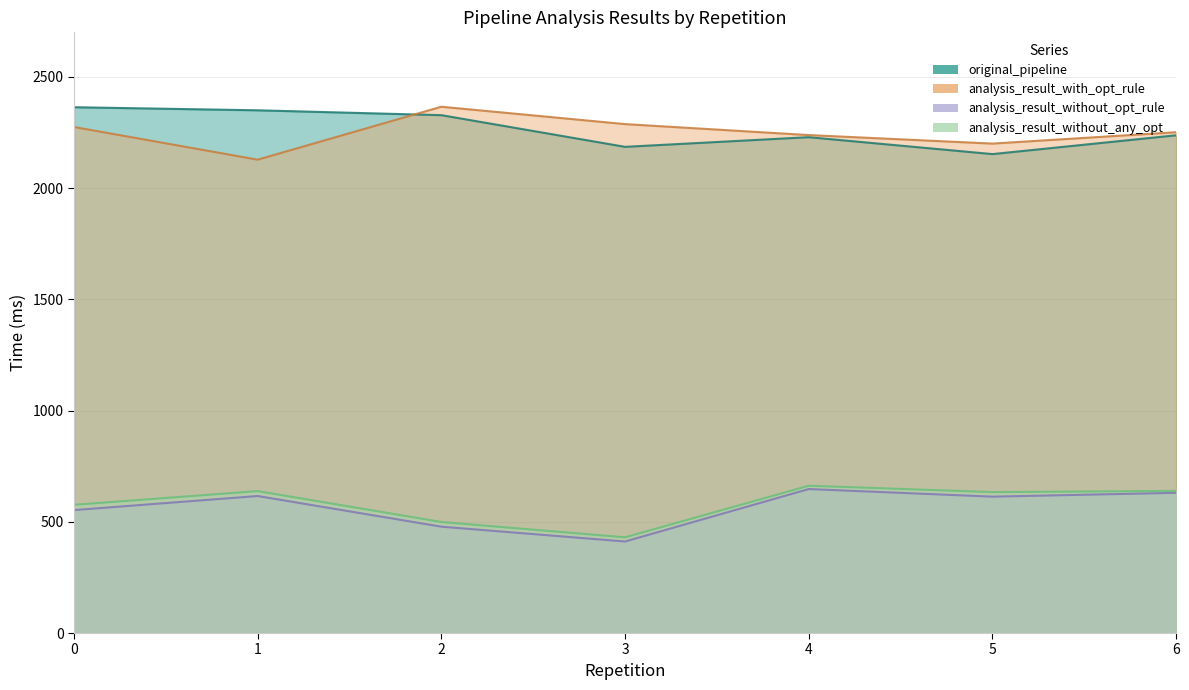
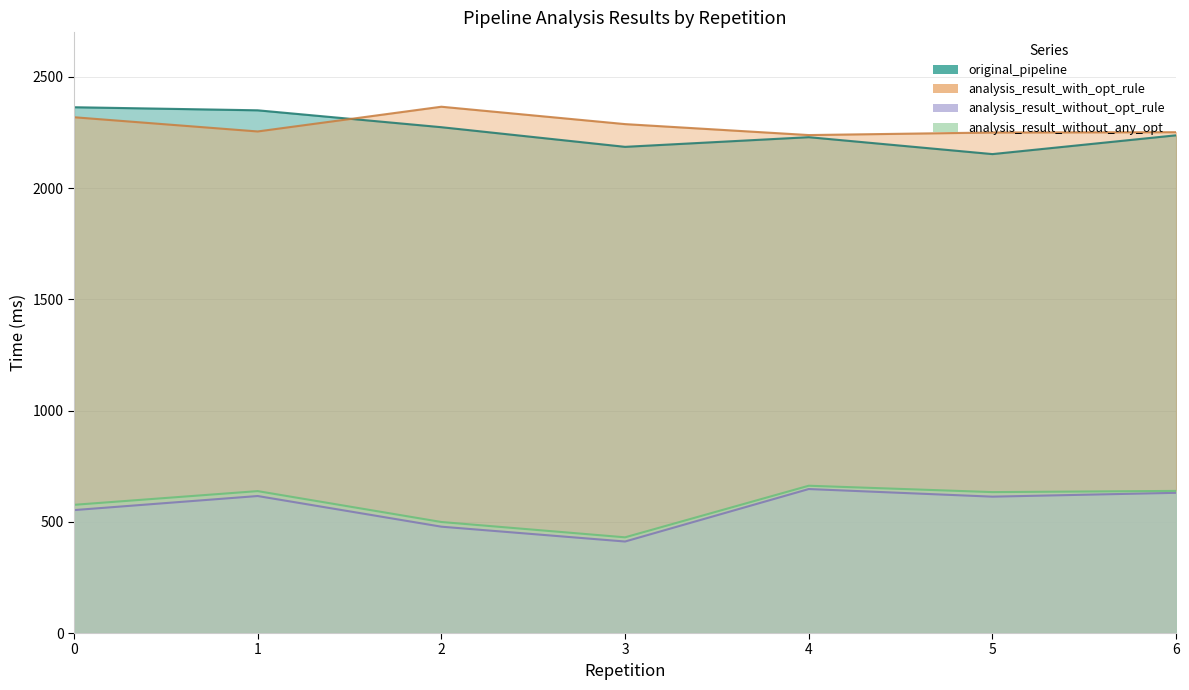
analysis_result_with_opt_rule, 0: 2270 -> 2320
analysis_result_with_opt_rule, 1: 2130 -> 2250
original_pipeline, 2: 2330 -> 2270
analysis_result_with_opt_rule, 5: 2200 -> 2250
